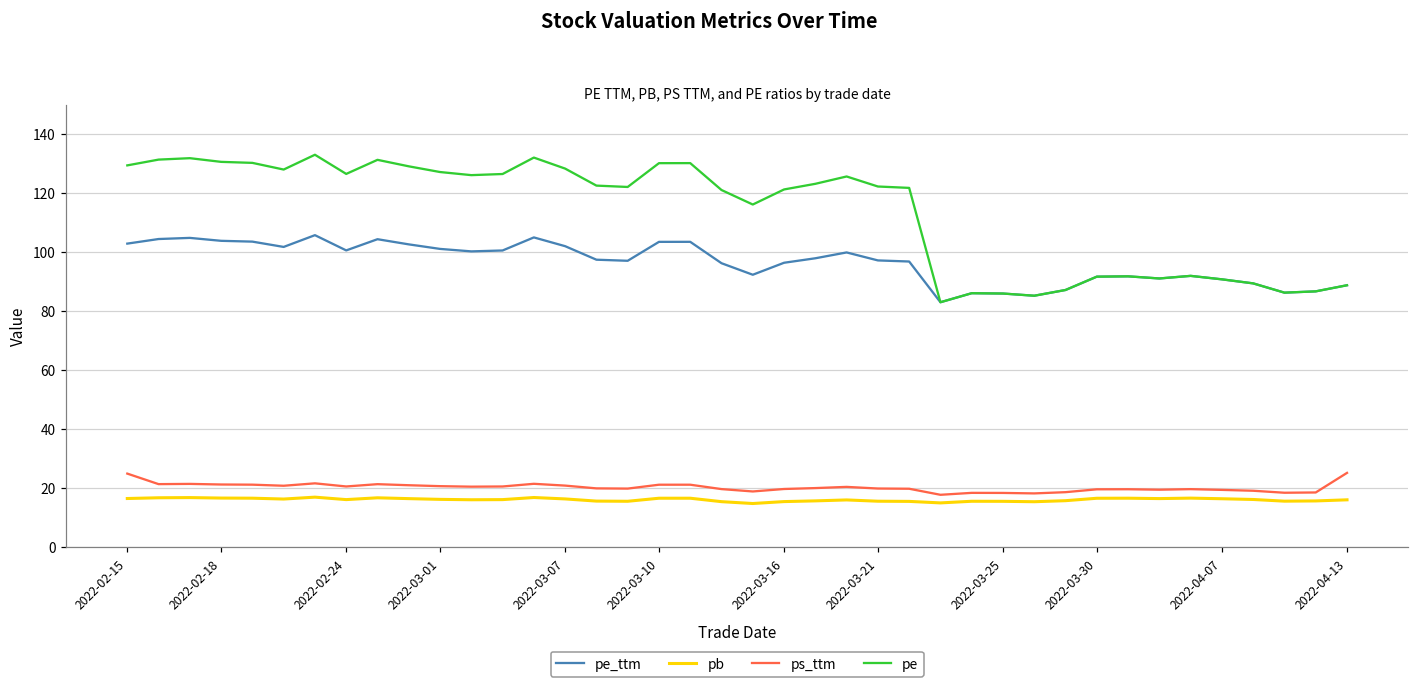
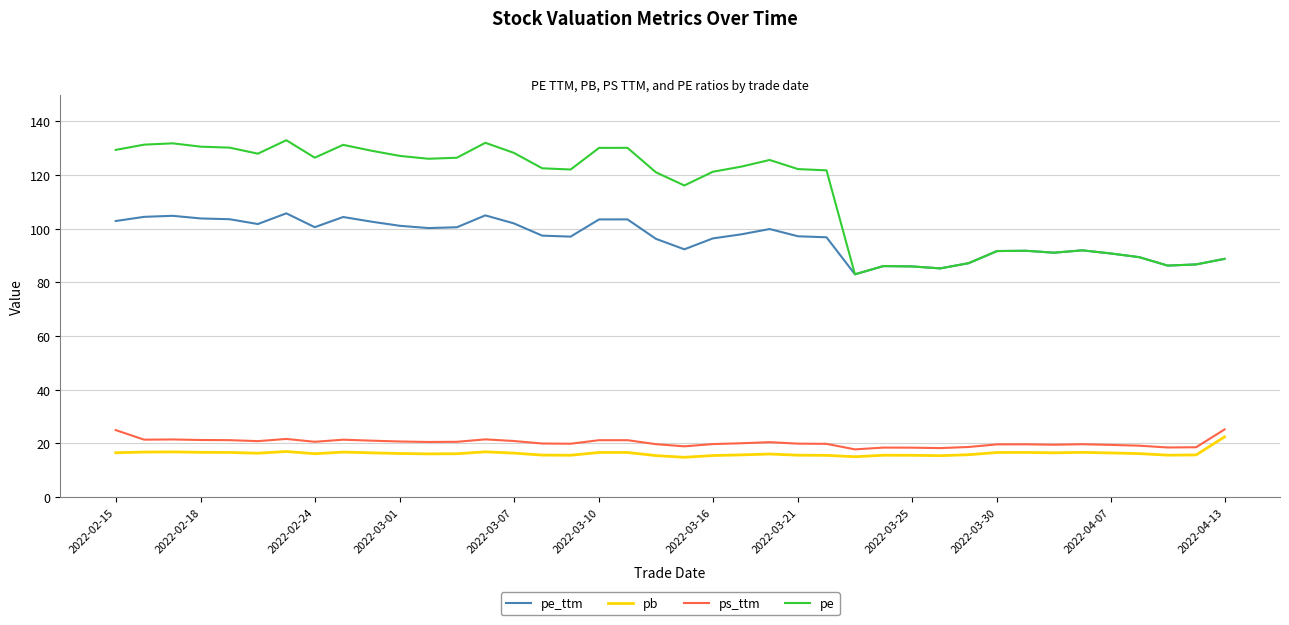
pb, 2022-04-13: 16 -> 22
